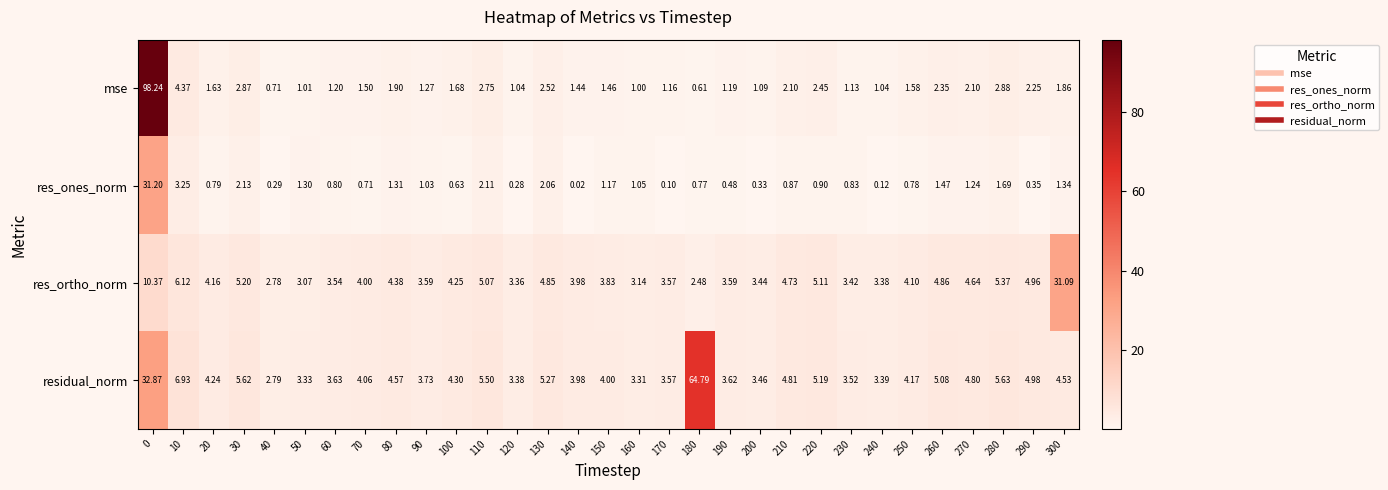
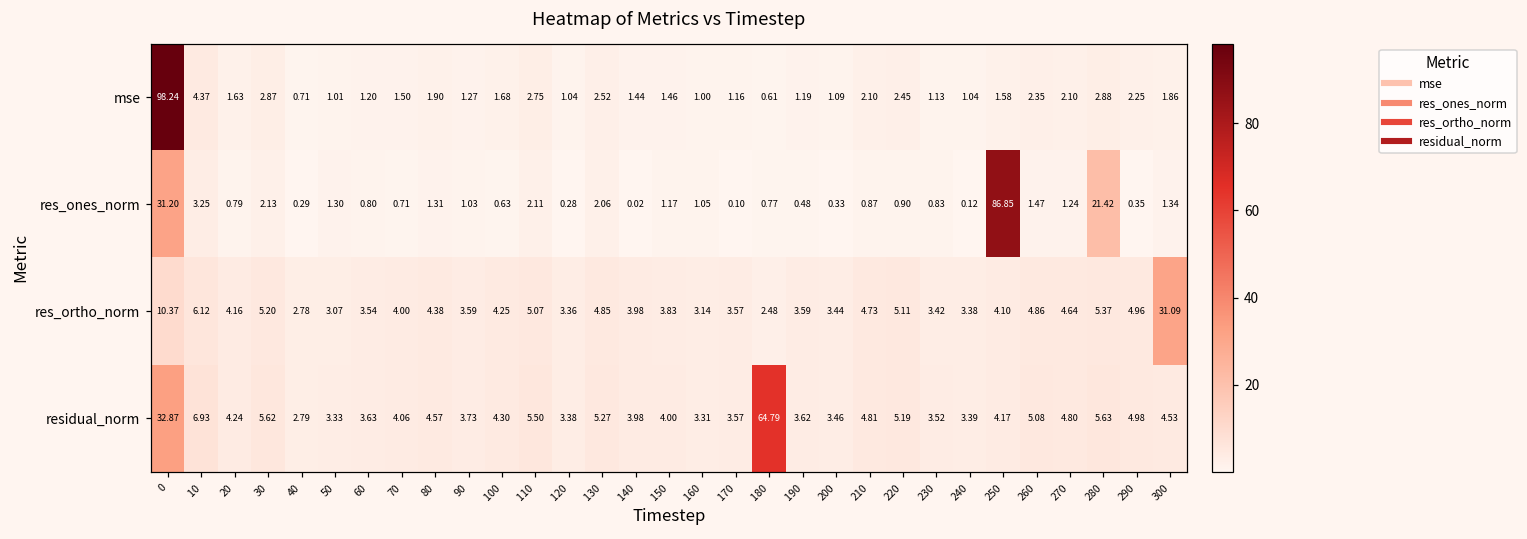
res_ones_norm, 250: 0.78 -> 86.85
res_ones_norm, 280: 1.69 -> 21.42
